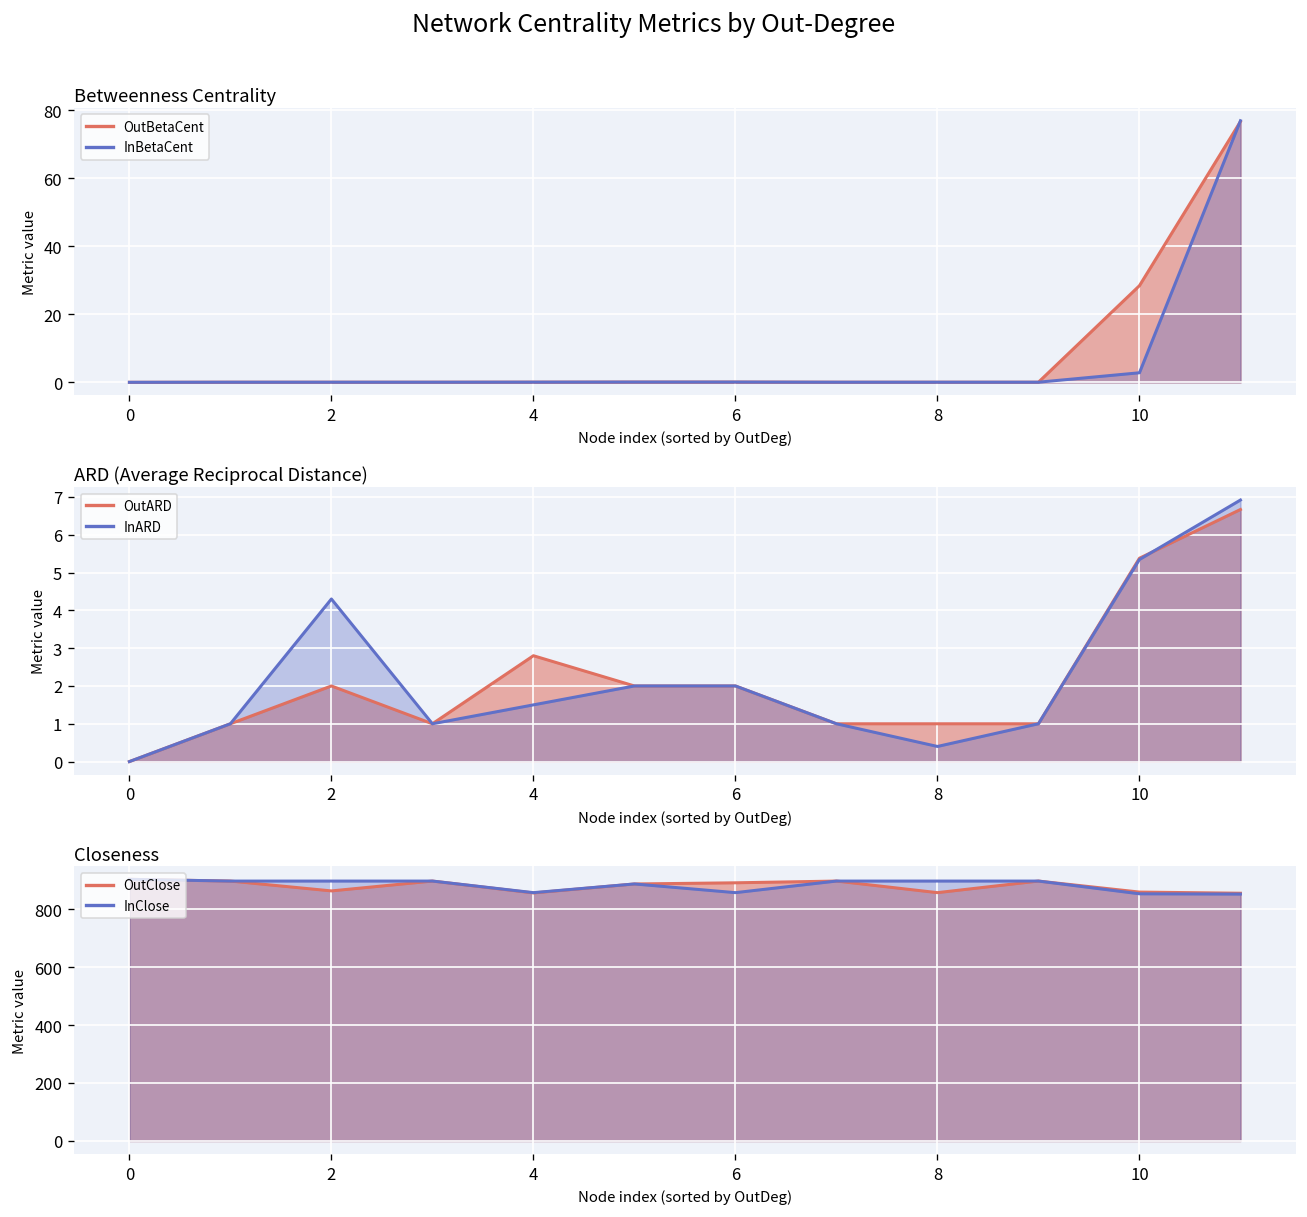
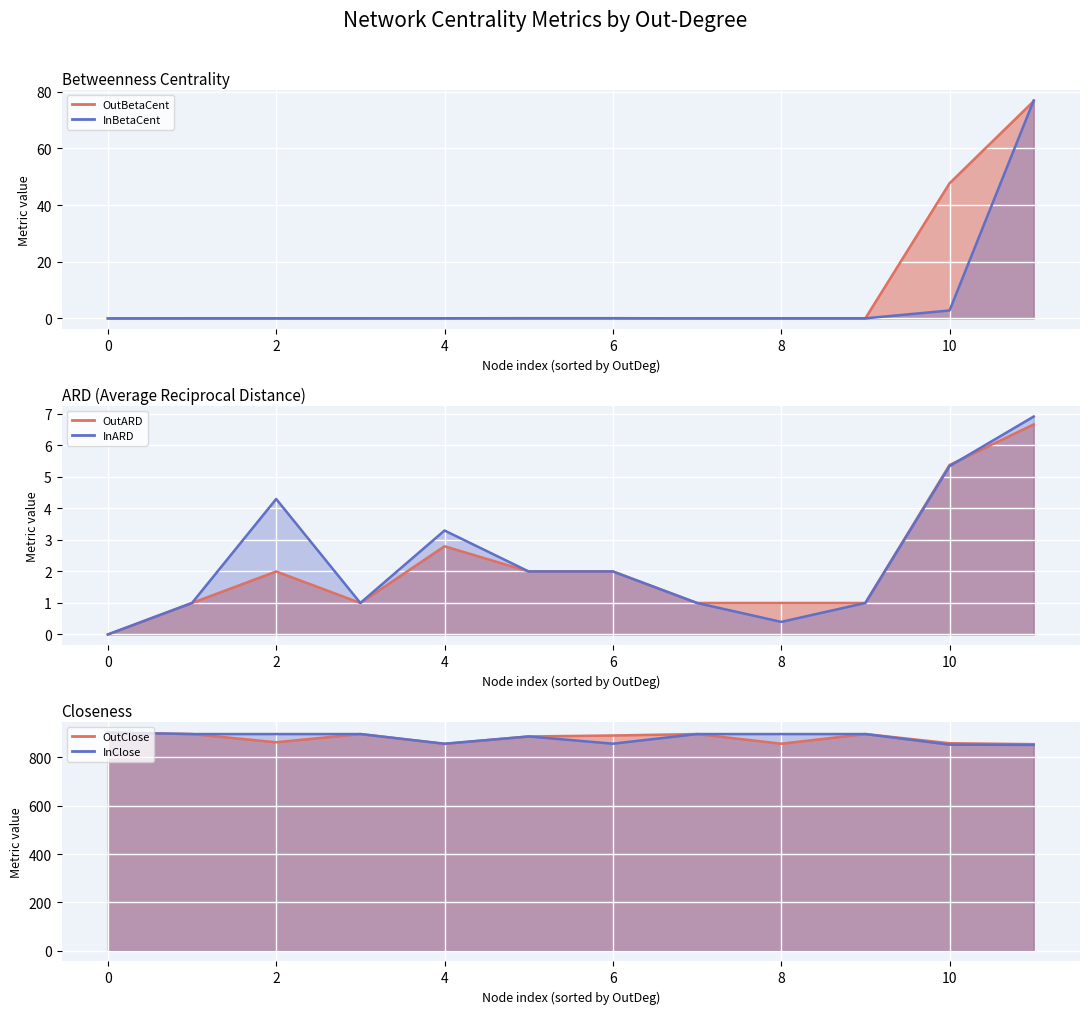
Betweenness Centrality, OutBetaCent, 10: 28 -> 48
ARD (Average Reciprocal Distance), InARD, 4: 1.5 -> 3.3
